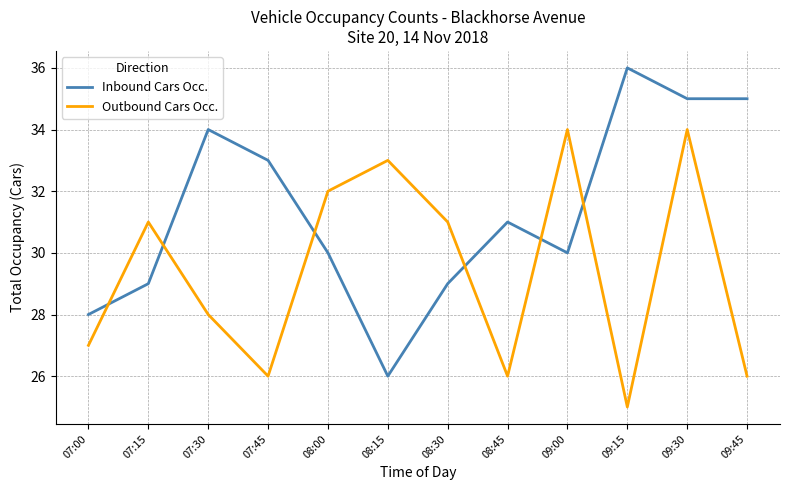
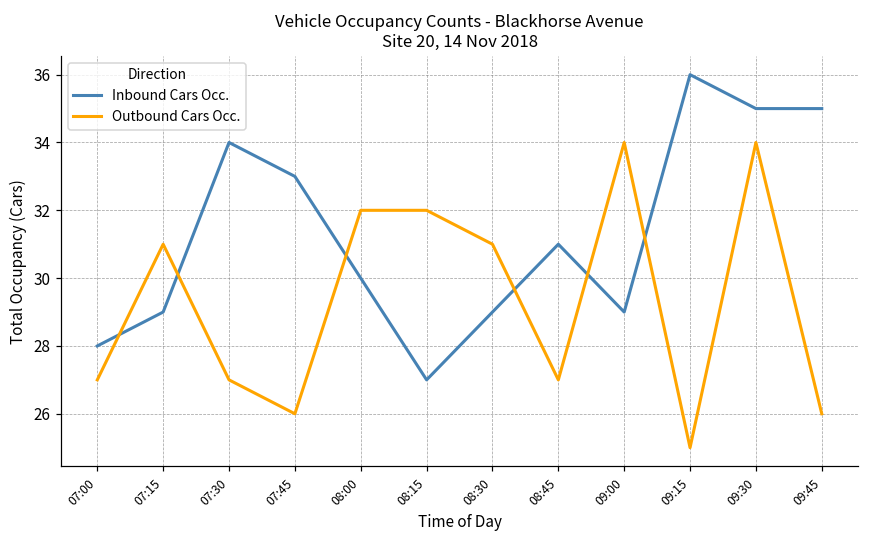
Outbound Cars Occ., 07:30: 28 -> 27
Inbound Cars Occ., 08:15: 26 -> 27
Outbound Cars Occ., 08:15: 33 -> 32
Outbound Cars Occ., 08:45: 26 -> 27
Inbound Cars Occ., 09:00: 30 -> 29
